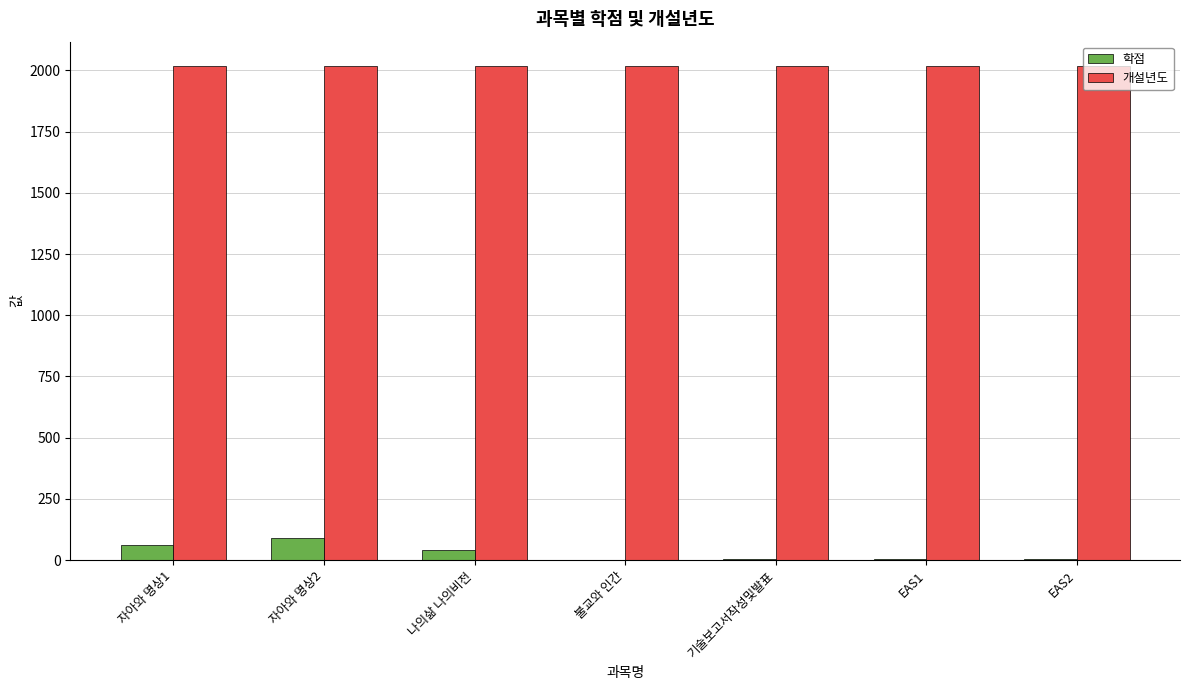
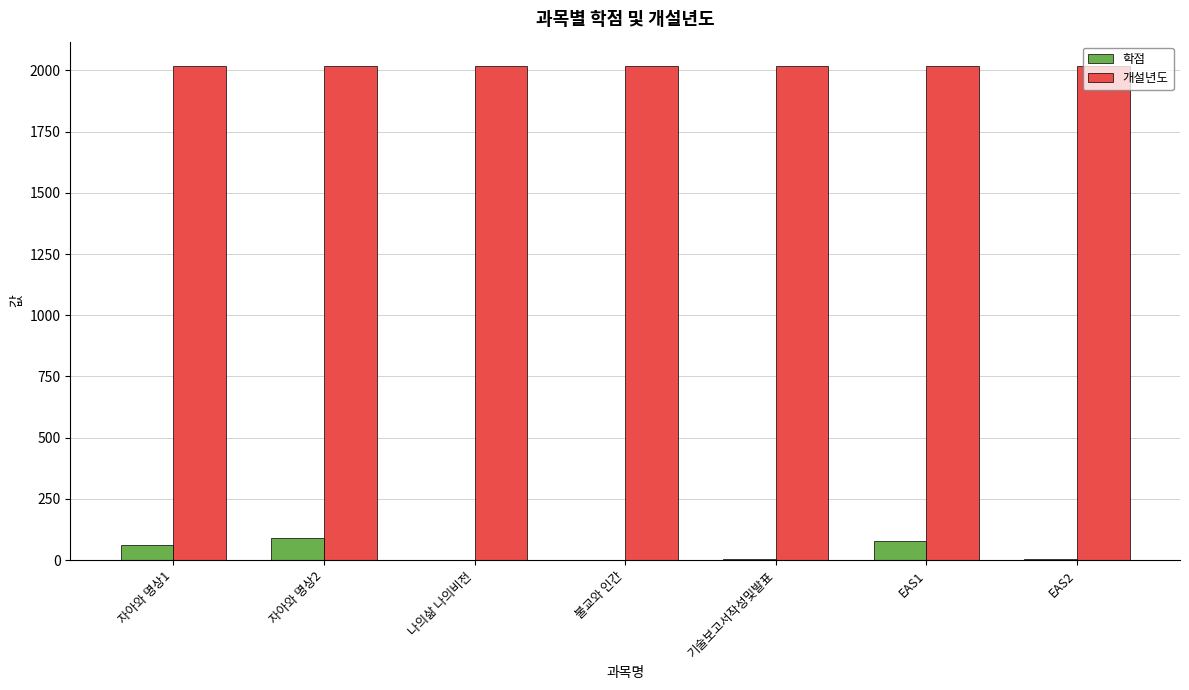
학점, 나의삶 나의비전: 40 -> 0
학점, EAS1: 0 -> 80
